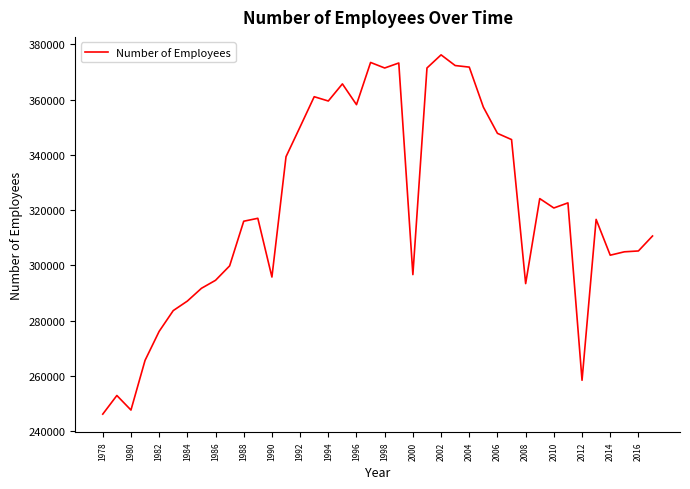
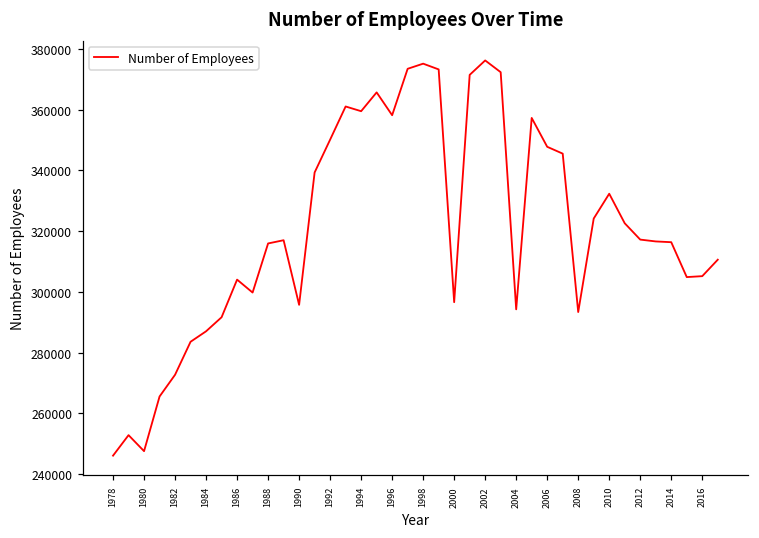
1982: 276000 -> 273000
1986: 295000 -> 304000
1998: 371000 -> 375000
2004: 372000 -> 294000
2010: 321000 -> 332000
2012: 258000 -> 317000
2014: 304000 -> 316000
